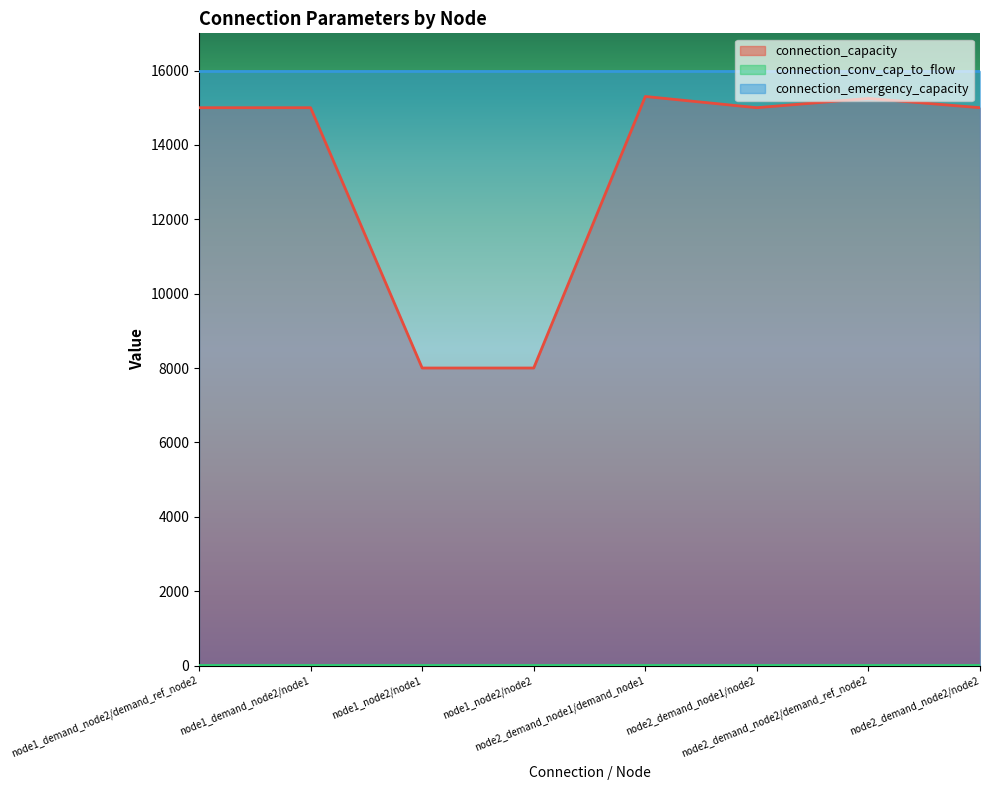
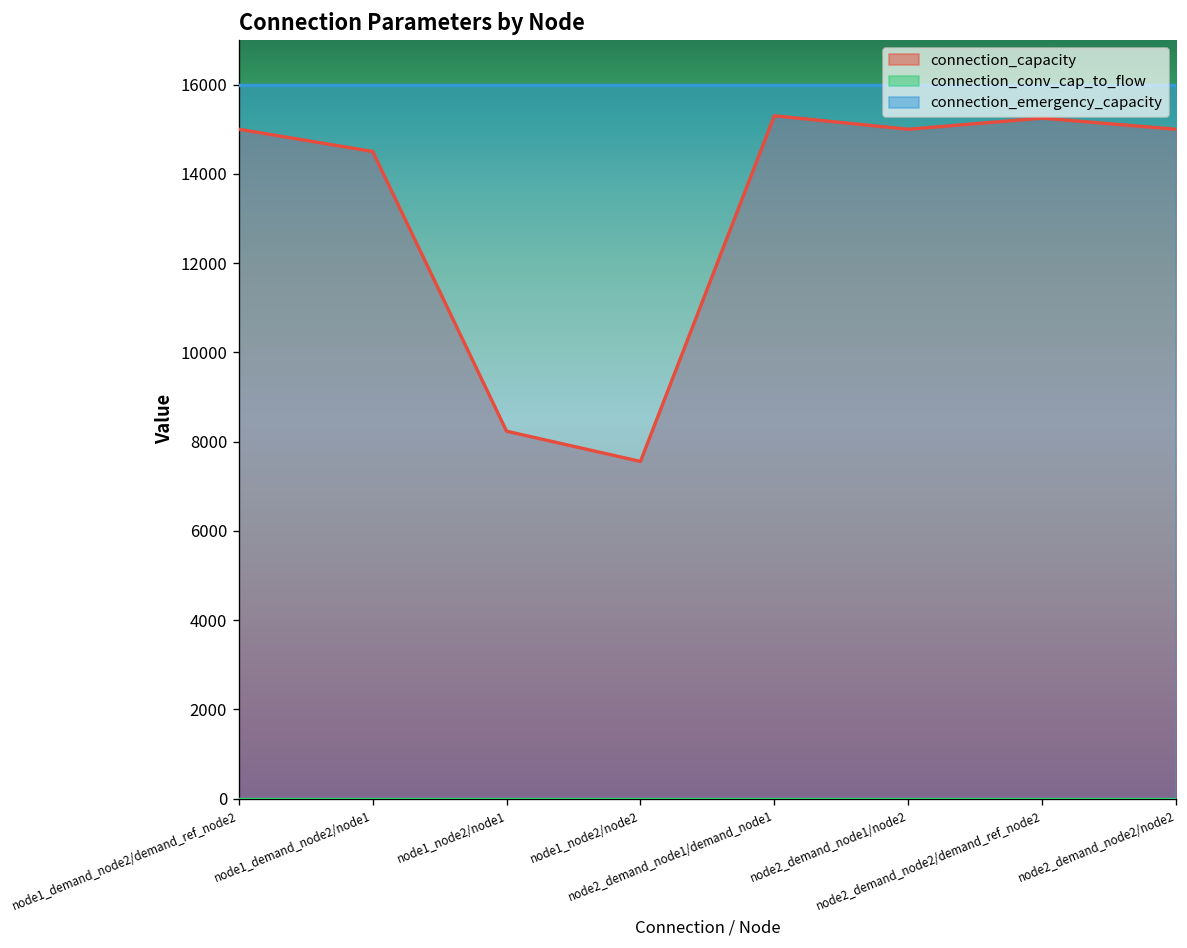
connection_capacity, node1_demand_node2/node1: 15000 -> 14500
connection_capacity, node1_node2/node1: 8000 -> 8200
connection_capacity, node1_node2/node2: 8000 -> 7600
